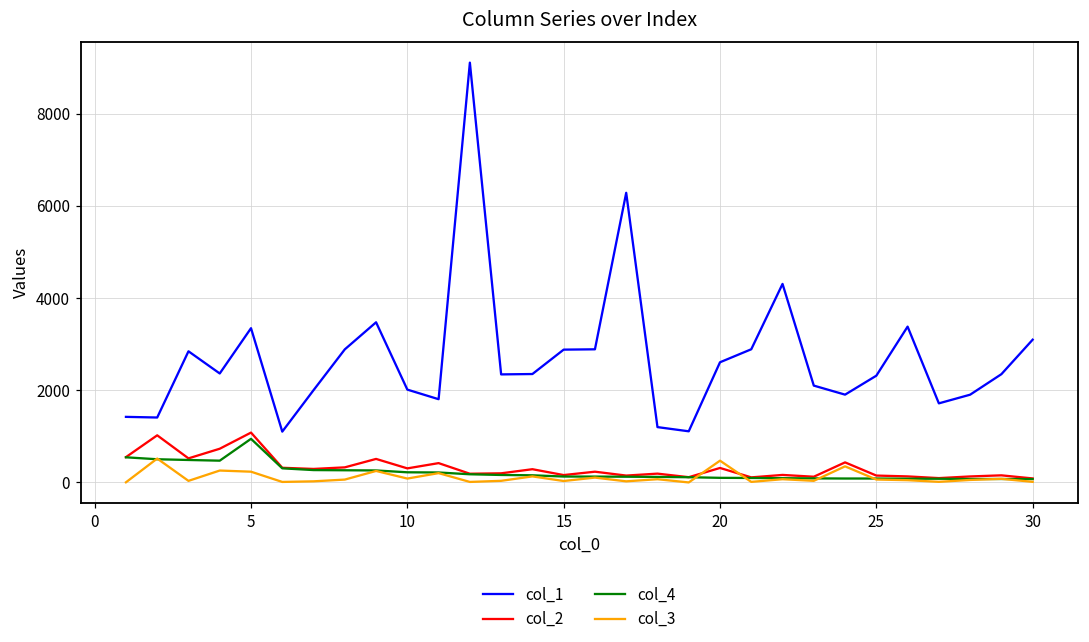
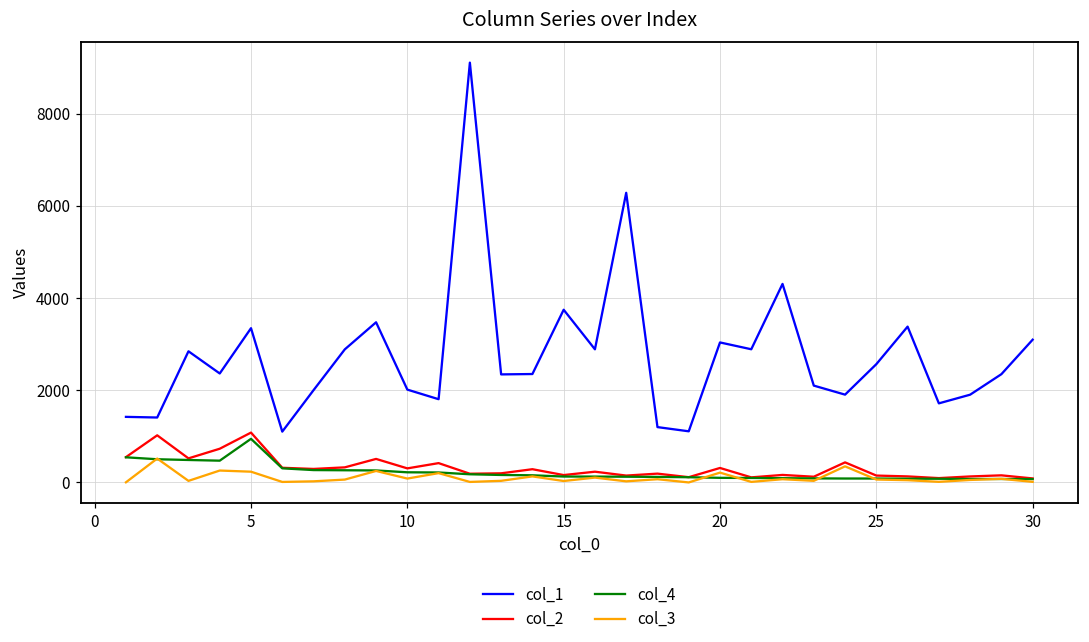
col_1, 15: 2900 -> 3700
col_1, 20: 2600 -> 3000
col_3, 20: 500 -> 200
col_1, 25: 2300 -> 2600
